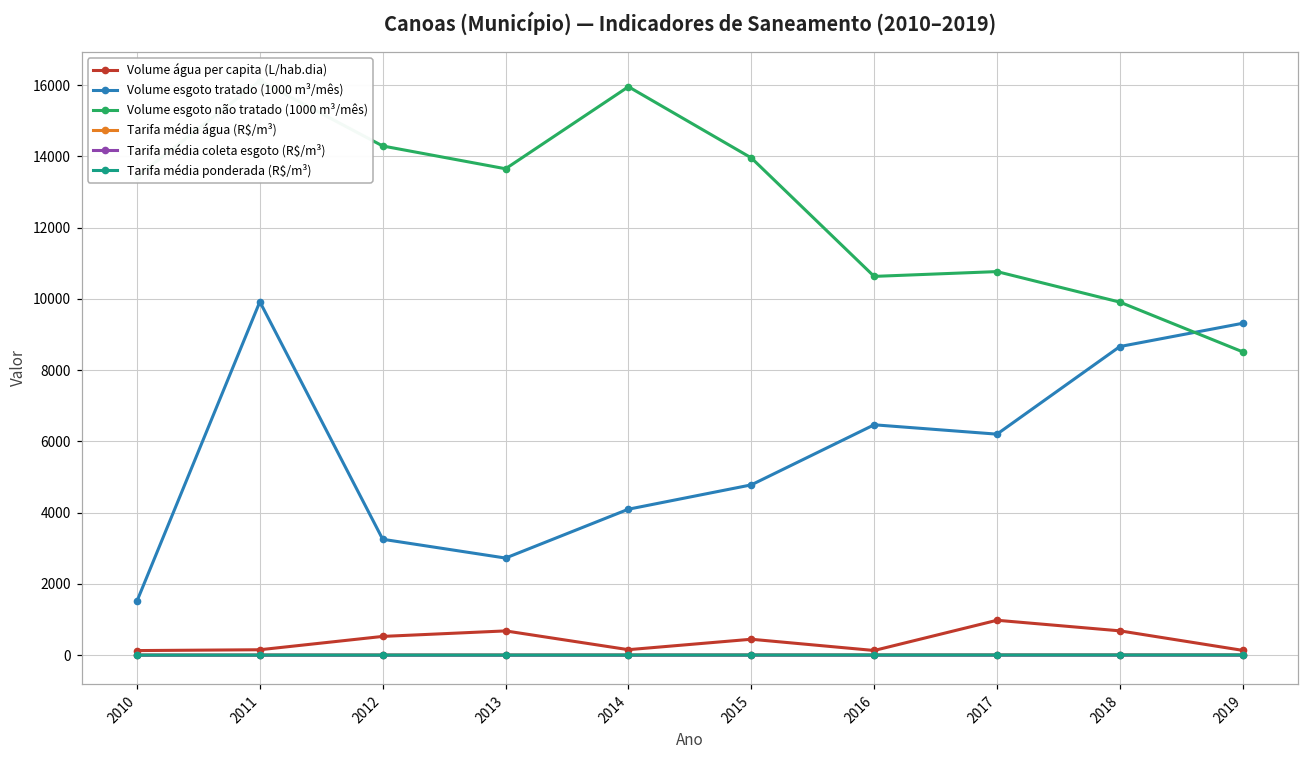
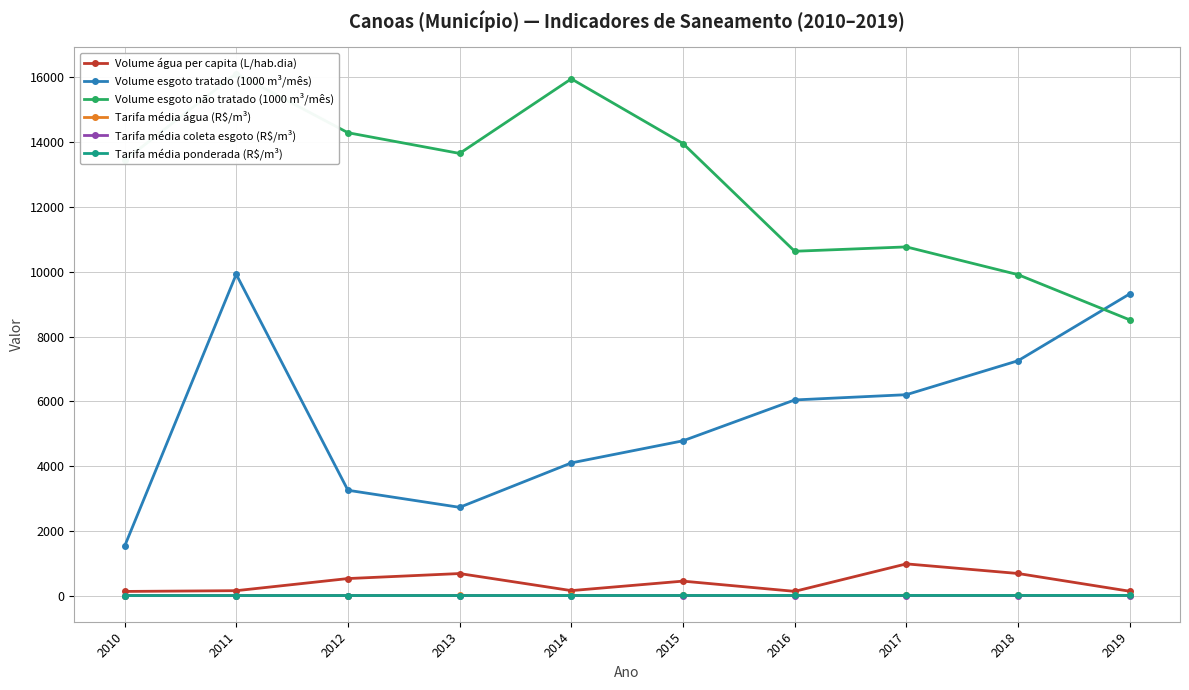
Volume esgoto tratado (1000 m³/mês), 2016: 6500 -> 6000
Volume esgoto tratado (1000 m³/mês), 2018: 8700 -> 7300
